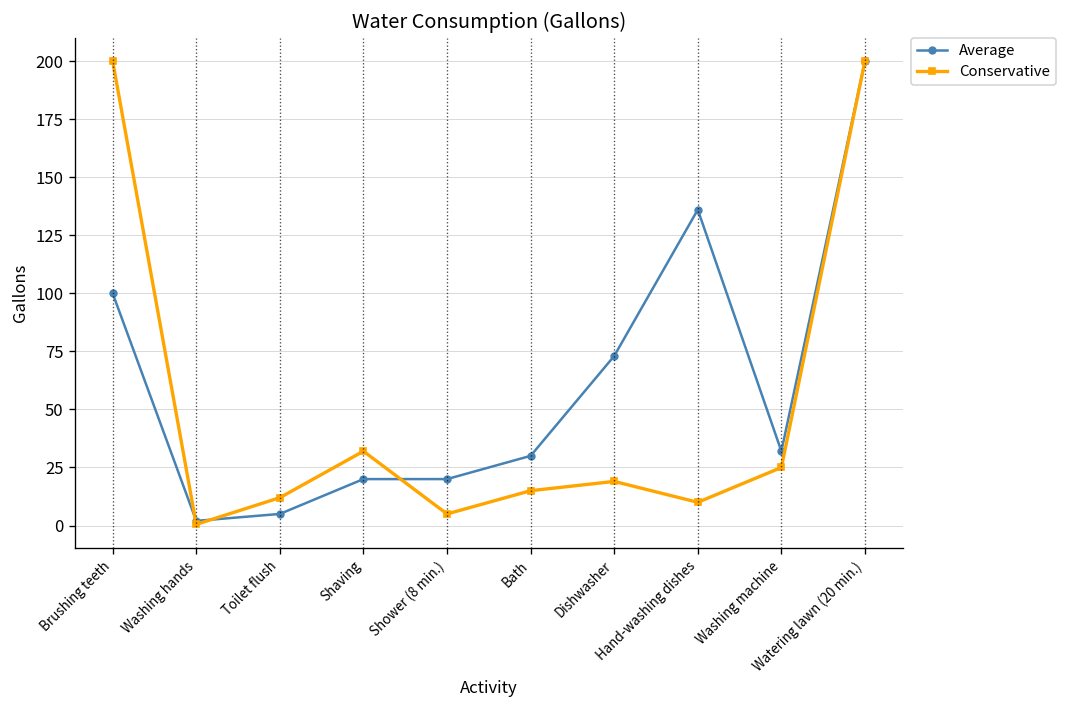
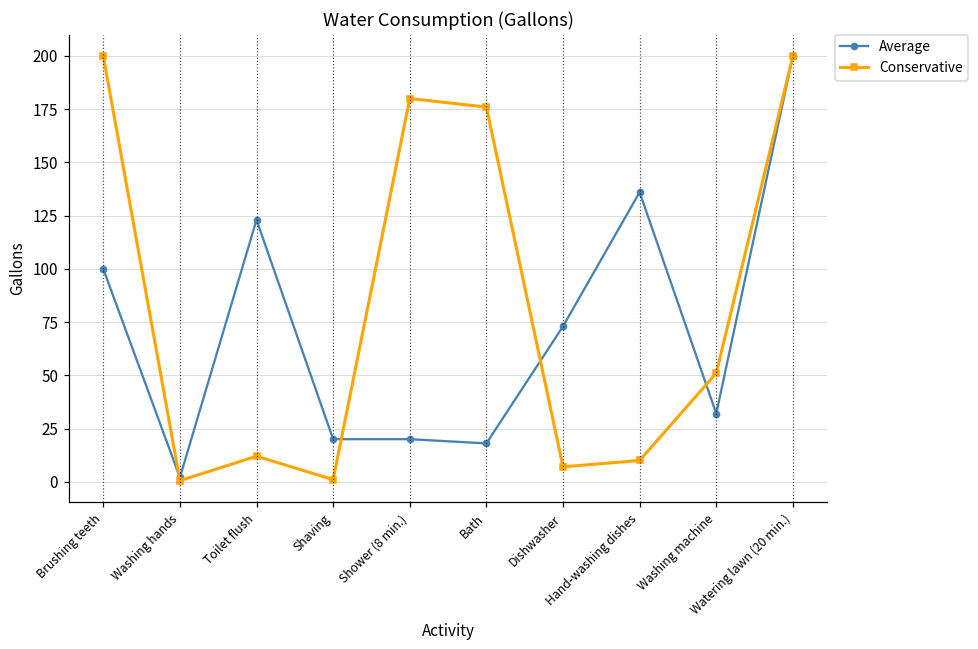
Average, Toilet flush: 5 -> 123
Conservative, Shaving: 32 -> 1
Conservative, Shower (8 min.): 5 -> 180
Average, Bath: 30 -> 18
Conservative, Bath: 15 -> 176
Conservative, Dishwasher: 19 -> 7
Conservative, Washing machine: 25 -> 51
